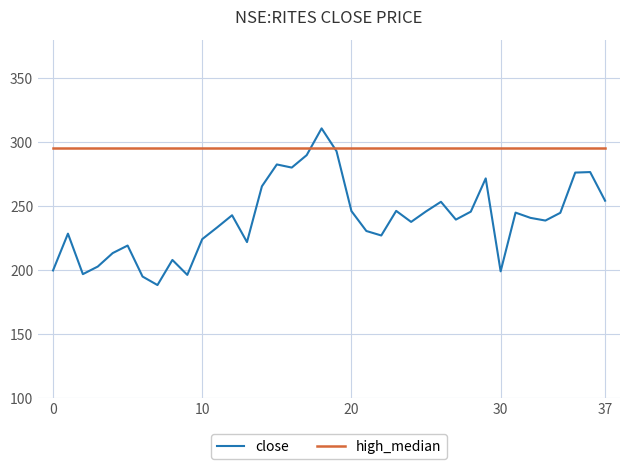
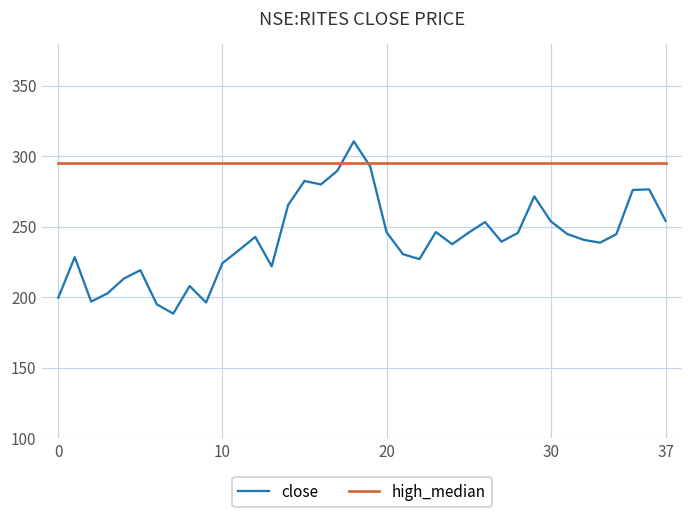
close, 30: 199 -> 254
